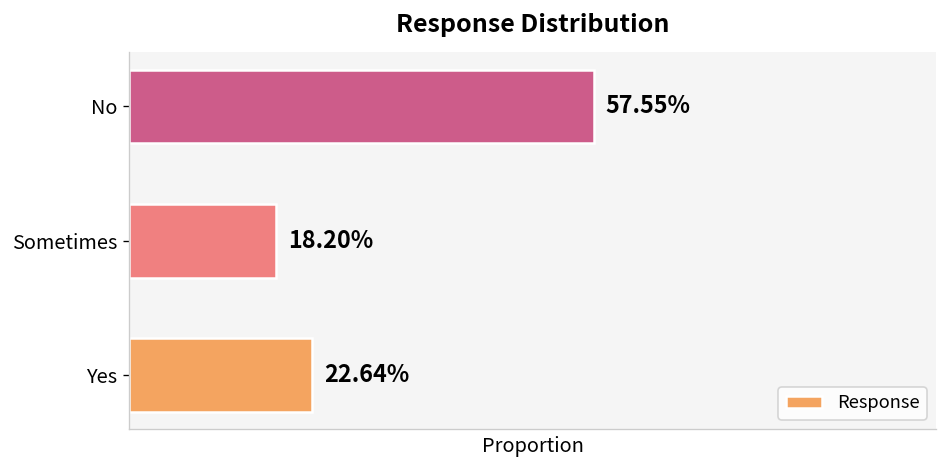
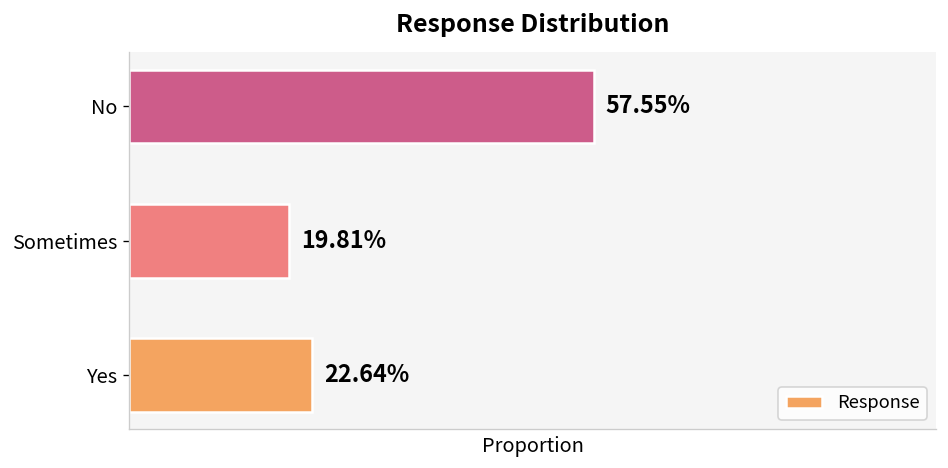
Sometimes: 18.20% -> 19.81%
